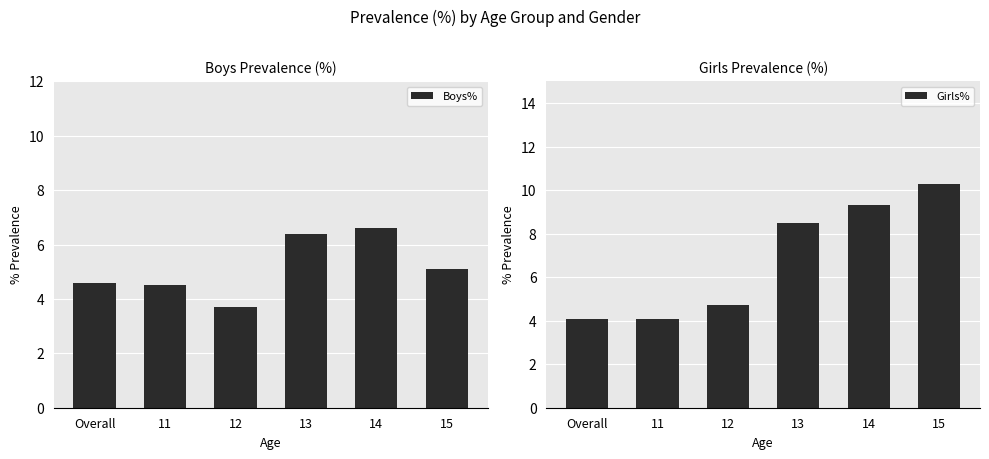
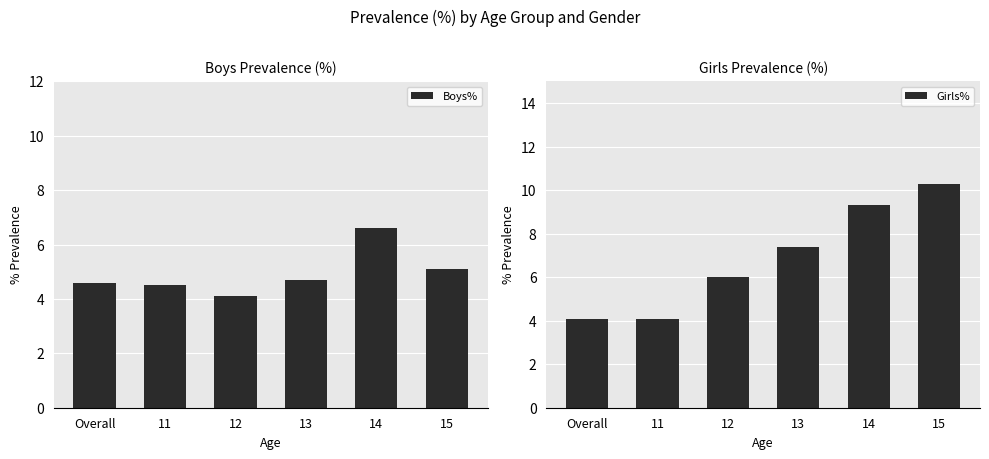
Boys Prevalence (%), 12: 3.7 -> 4.1
Boys Prevalence (%), 13: 6.4 -> 4.7
Girls Prevalence (%), 12: 4.7 -> 6.0
Girls Prevalence (%), 13: 8.5 -> 7.4
